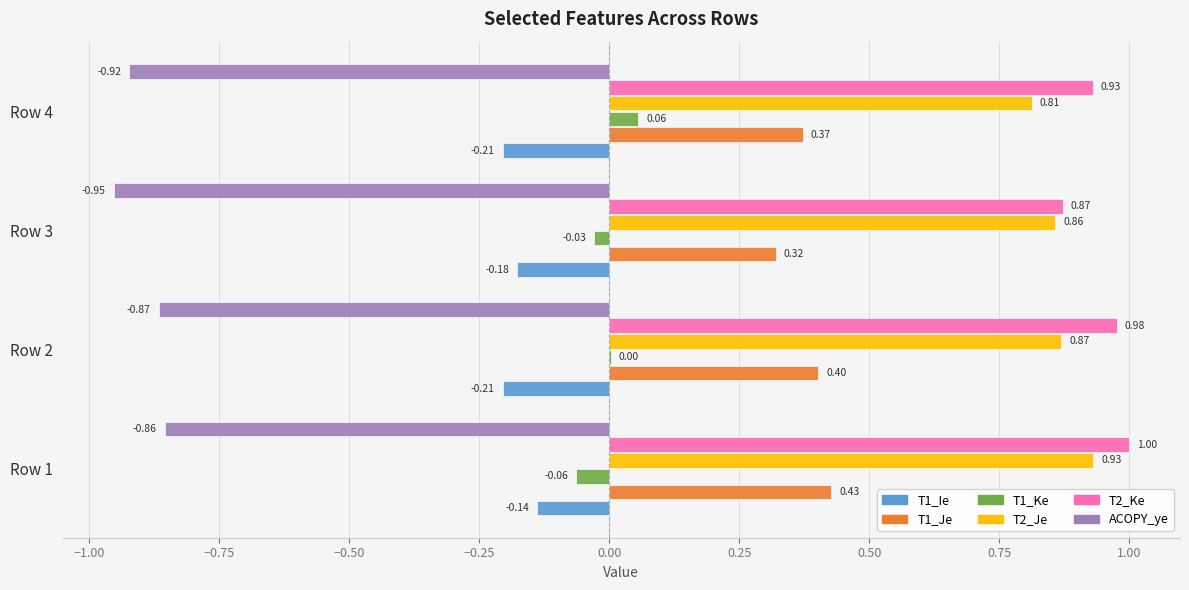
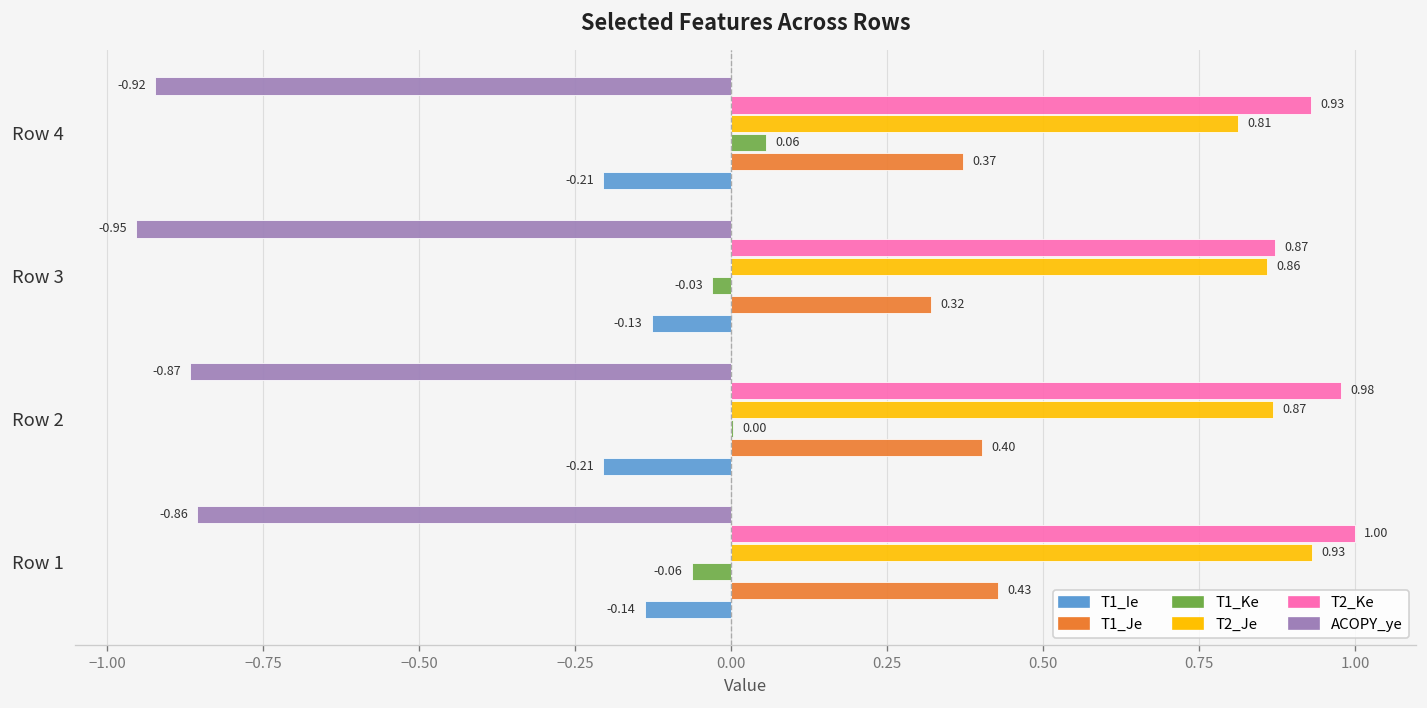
T1_Ie, Row 3: -0.18 -> -0.13
